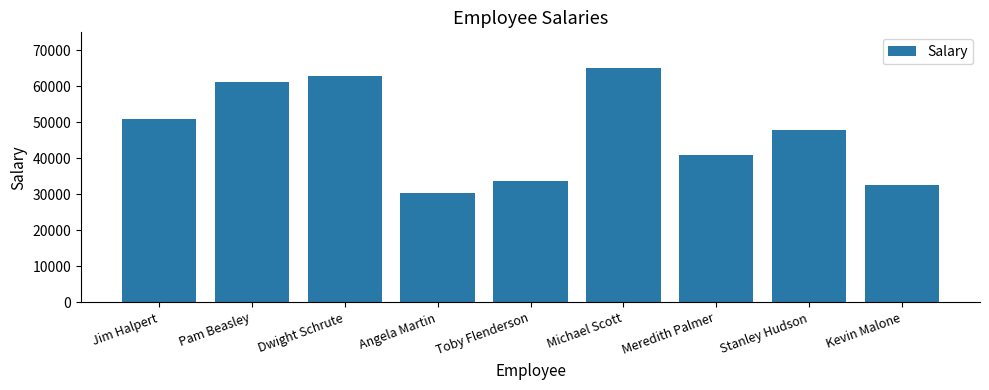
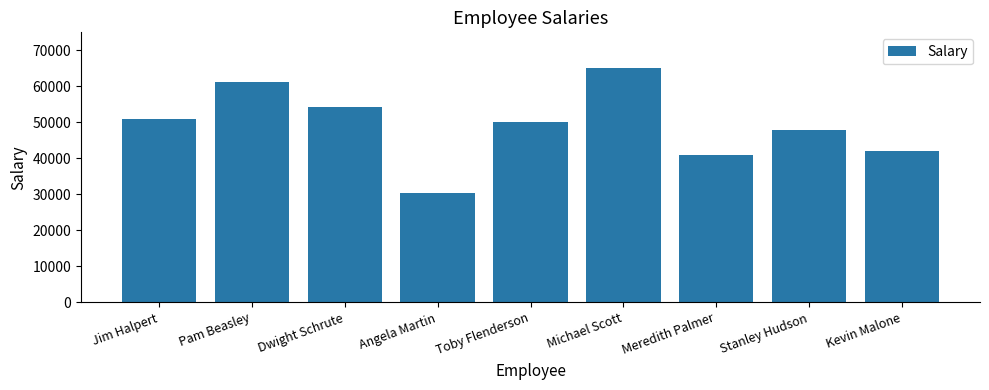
Dwight Schrute: 63000 -> 54000
Toby Flenderson: 34000 -> 50000
Kevin Malone: 33000 -> 42000
